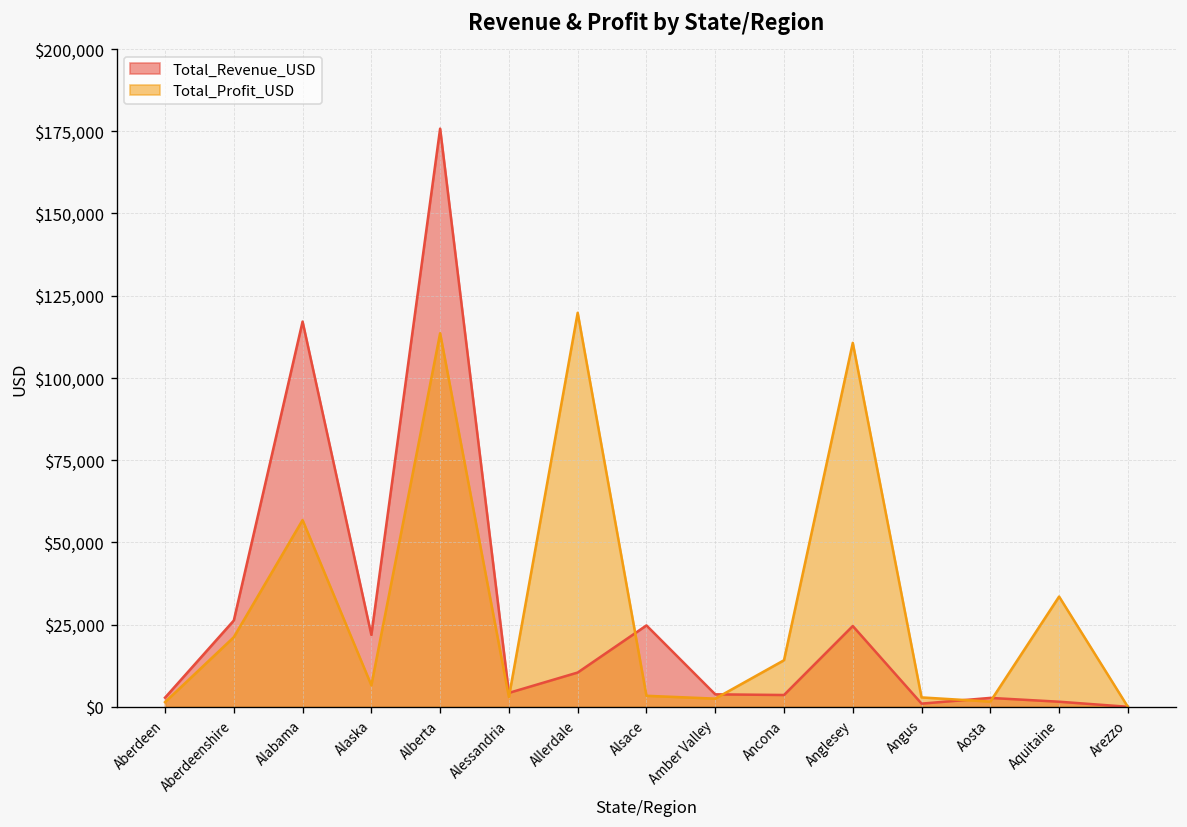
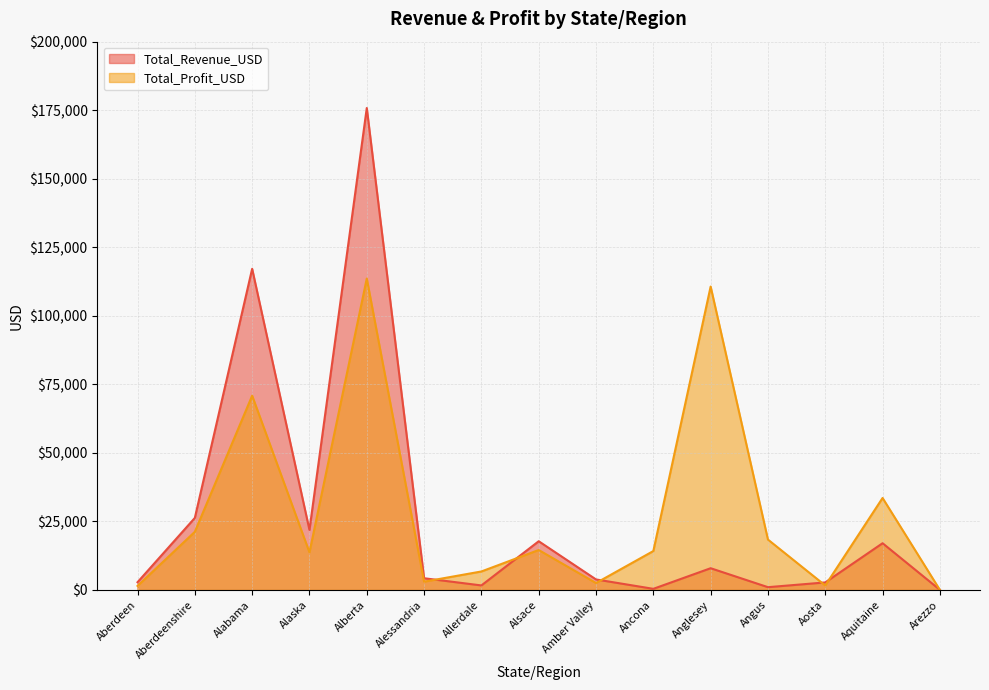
Total_Profit_USD, Alabama: $57,000 -> $71,000
Total_Profit_USD, Alaska: $7,000 -> $14,000
Total_Revenue_USD, Allerdale: $10,000 -> $2,000
Total_Profit_USD, Allerdale: $120,000 -> $7,000
Total_Revenue_USD, Alsace: $25,000 -> $18,000
Total_Profit_USD, Alsace: $3,000 -> $15,000
Total_Revenue_USD, Ancona: $4,000 -> $0
Total_Revenue_USD, Anglesey: $25,000 -> $8,000
Total_Profit_USD, Angus: $3,000 -> $18,000
Total_Revenue_USD, Aquitaine: $2,000 -> $17,000
